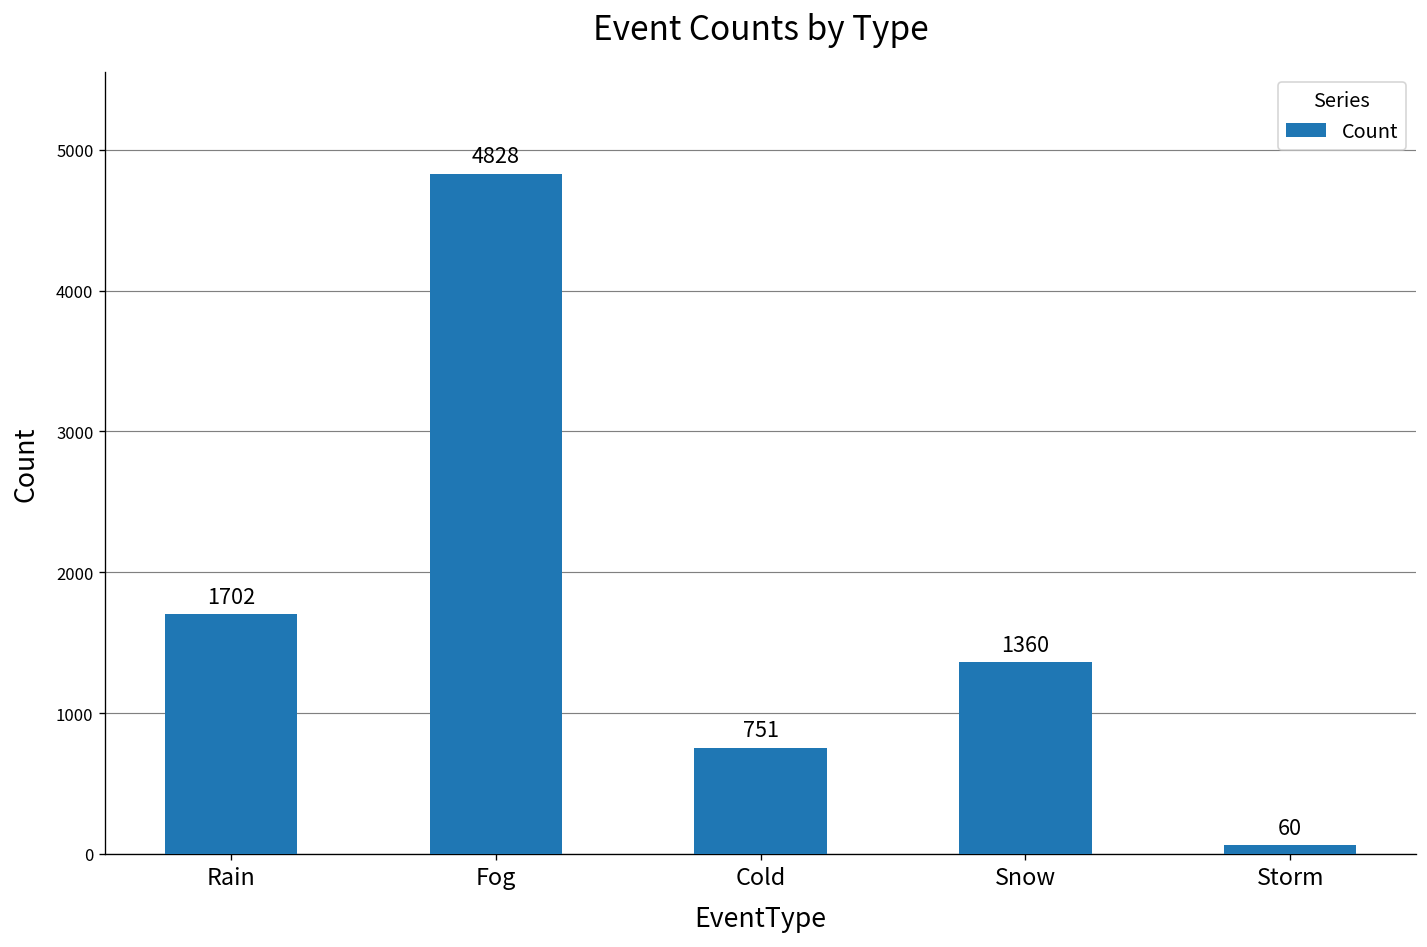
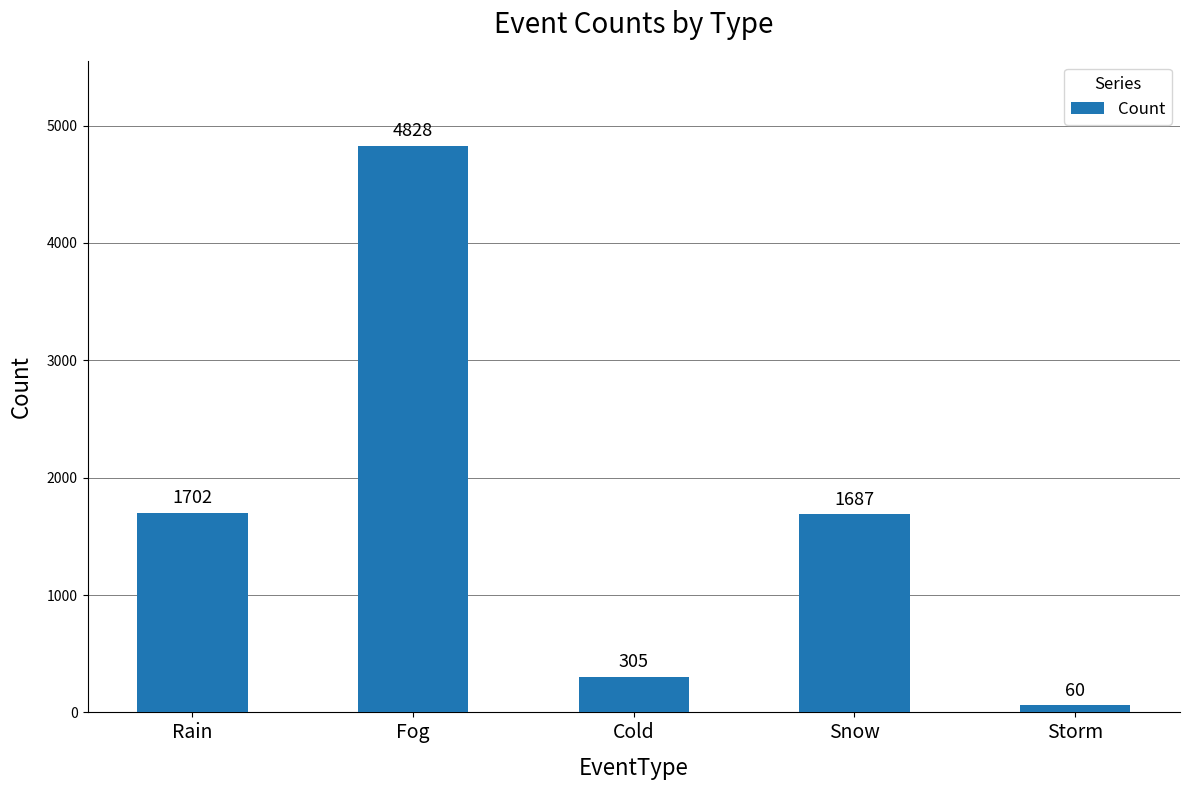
Cold: 751 -> 305
Snow: 1360 -> 1687
